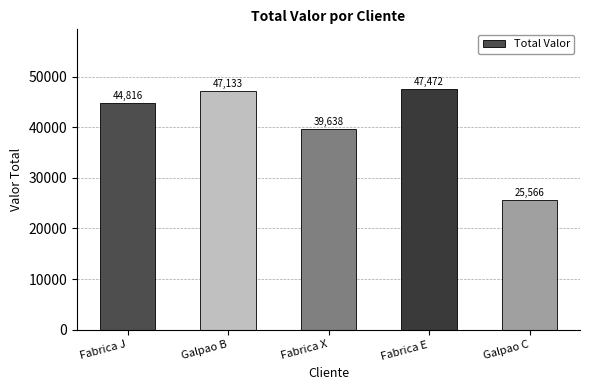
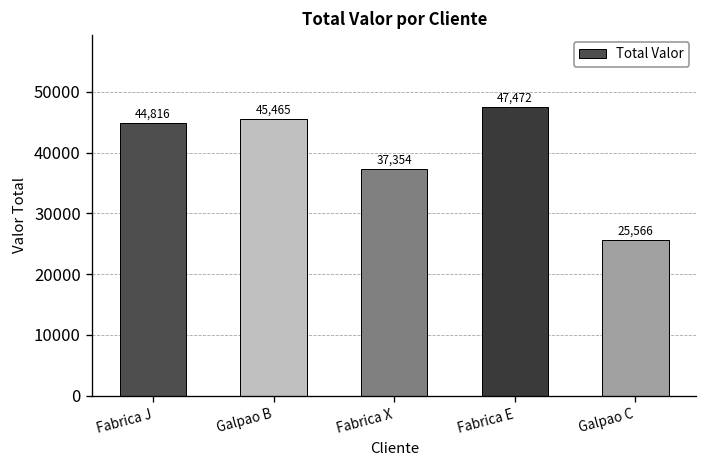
Galpao B: 47,133 -> 45,465
Fabrica X: 39,638 -> 37,354
